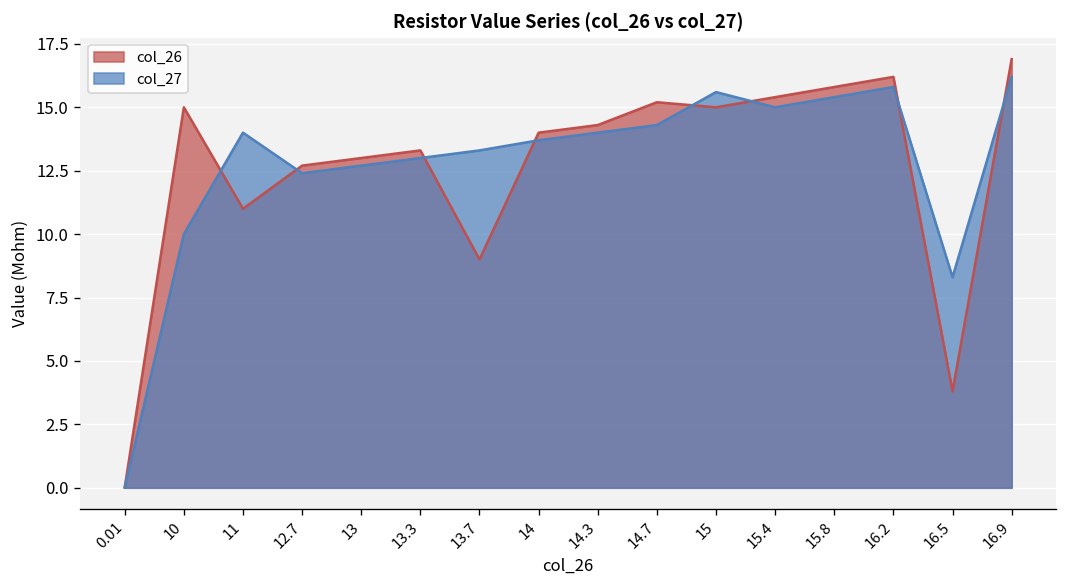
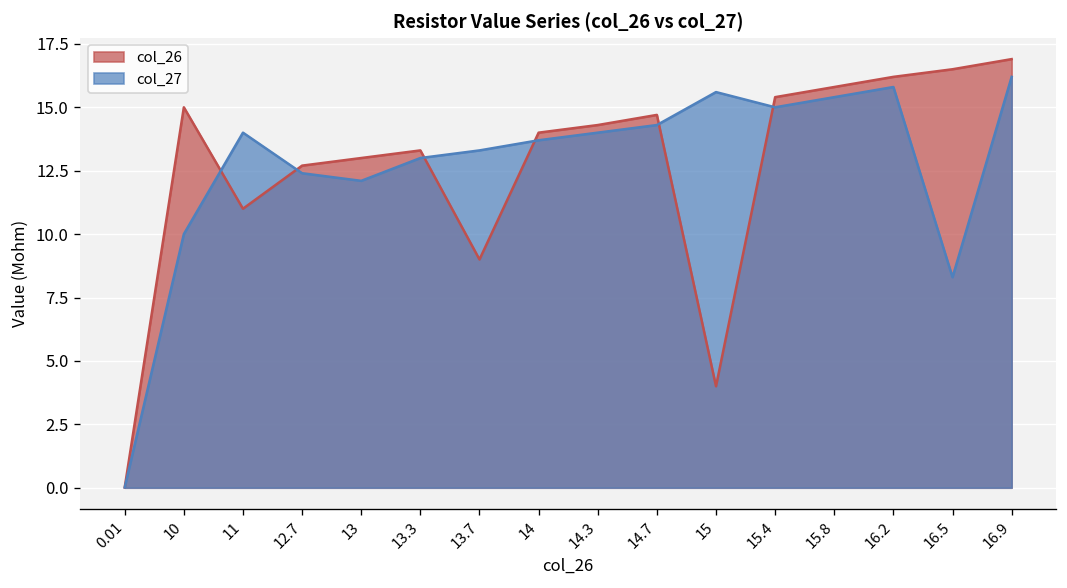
col_27, 13: 12.7 -> 12.1
col_26, 14.7: 15.2 -> 14.7
col_26, 15: 15 -> 4
col_26, 16.5: 3.8 -> 16.5
